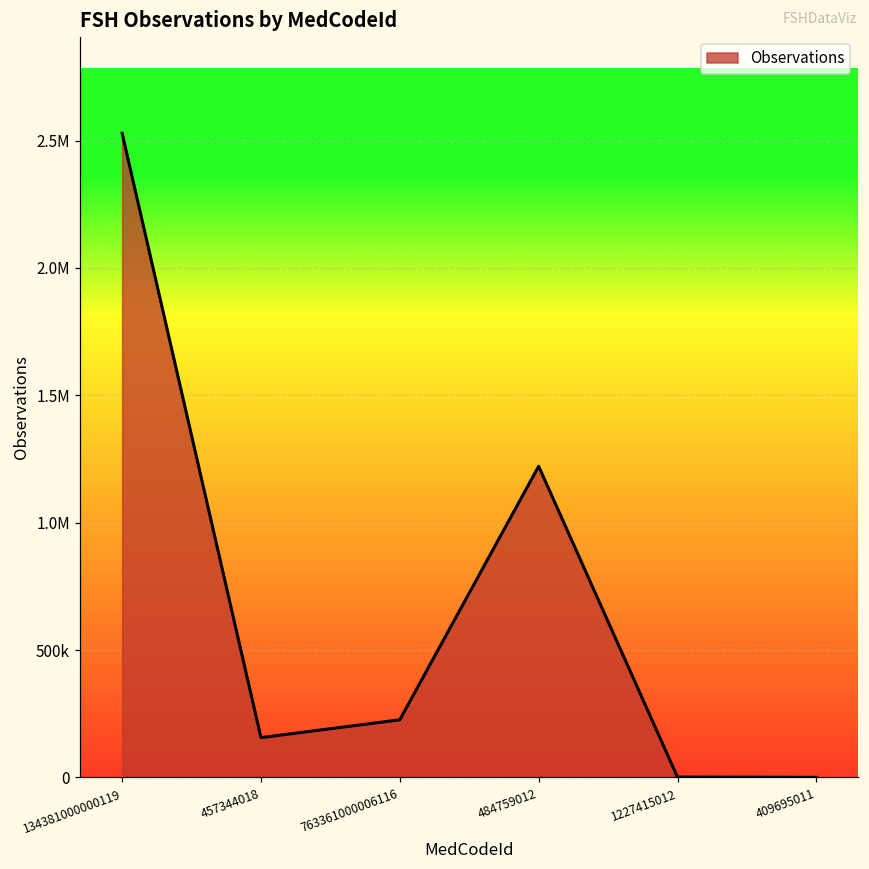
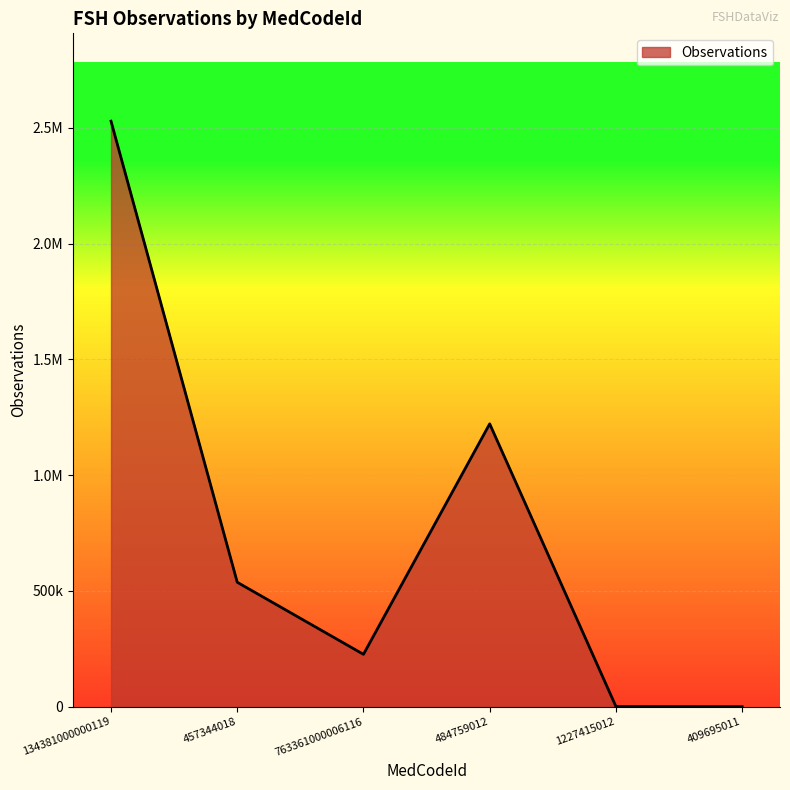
457344018: 160000 -> 540000
